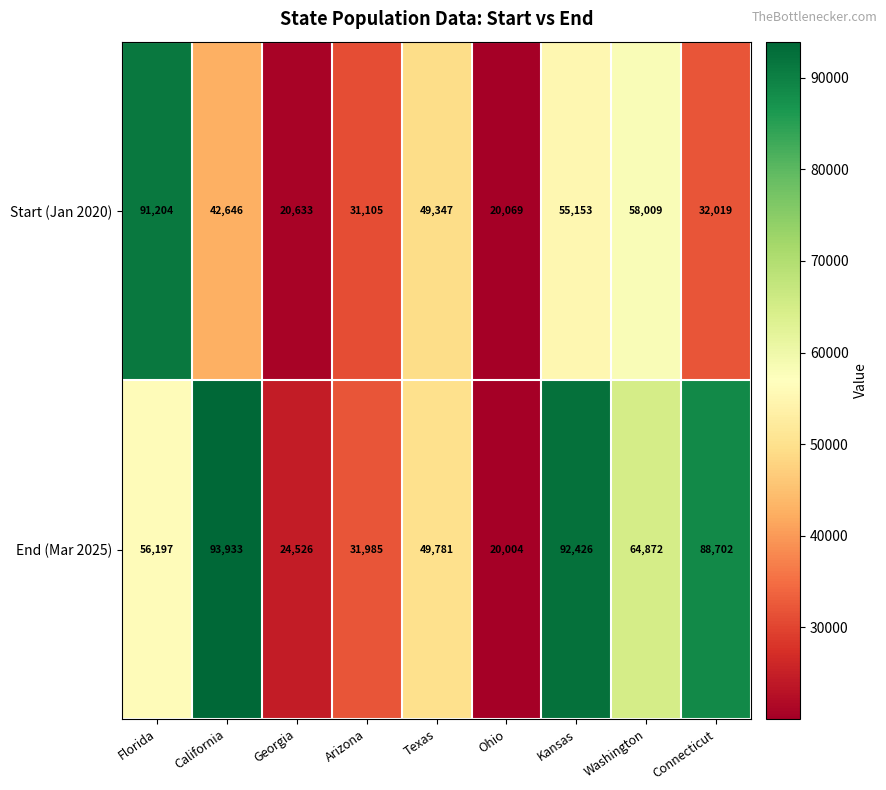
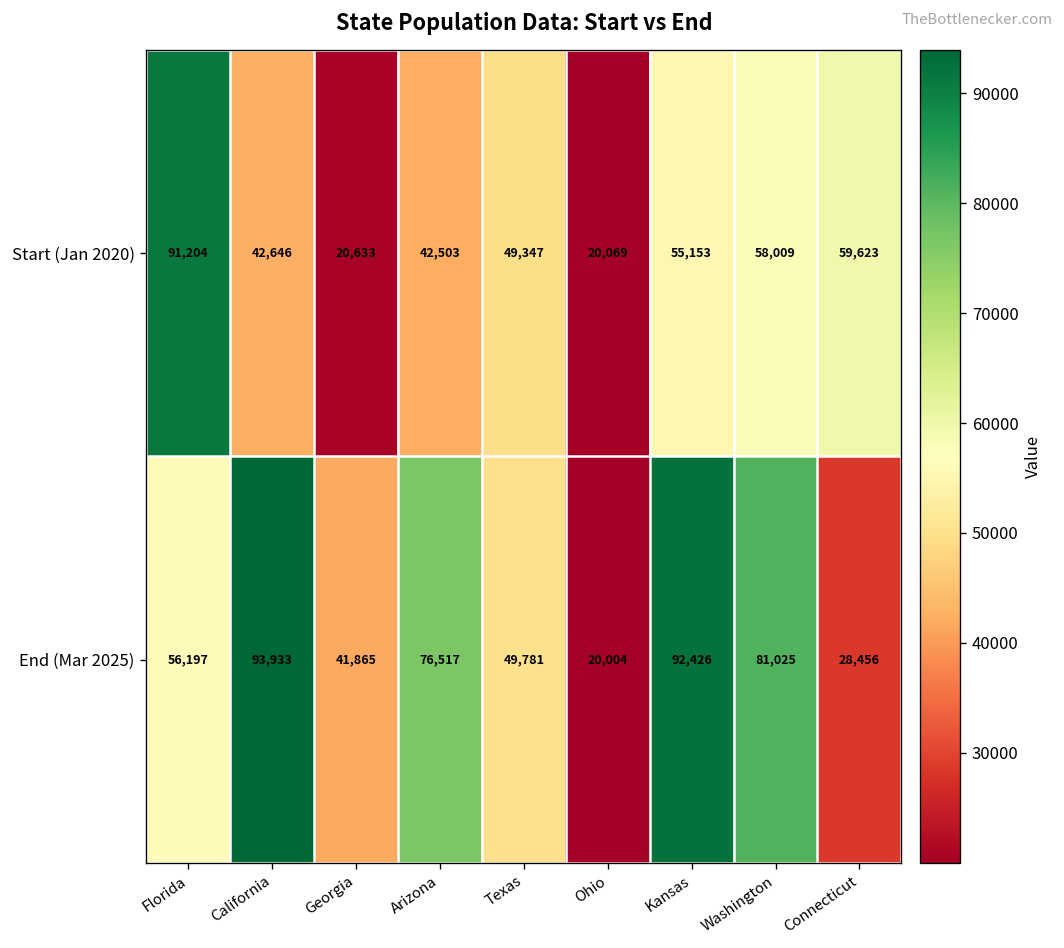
Start (Jan 2020), Arizona: 31,105 -> 42,503
Start (Jan 2020), Connecticut: 32,019 -> 59,623
End (Mar 2025), Georgia: 24,526 -> 41,865
End (Mar 2025), Arizona: 31,985 -> 76,517
End (Mar 2025), Washington: 64,872 -> 81,025
End (Mar 2025), Connecticut: 88,702 -> 28,456
